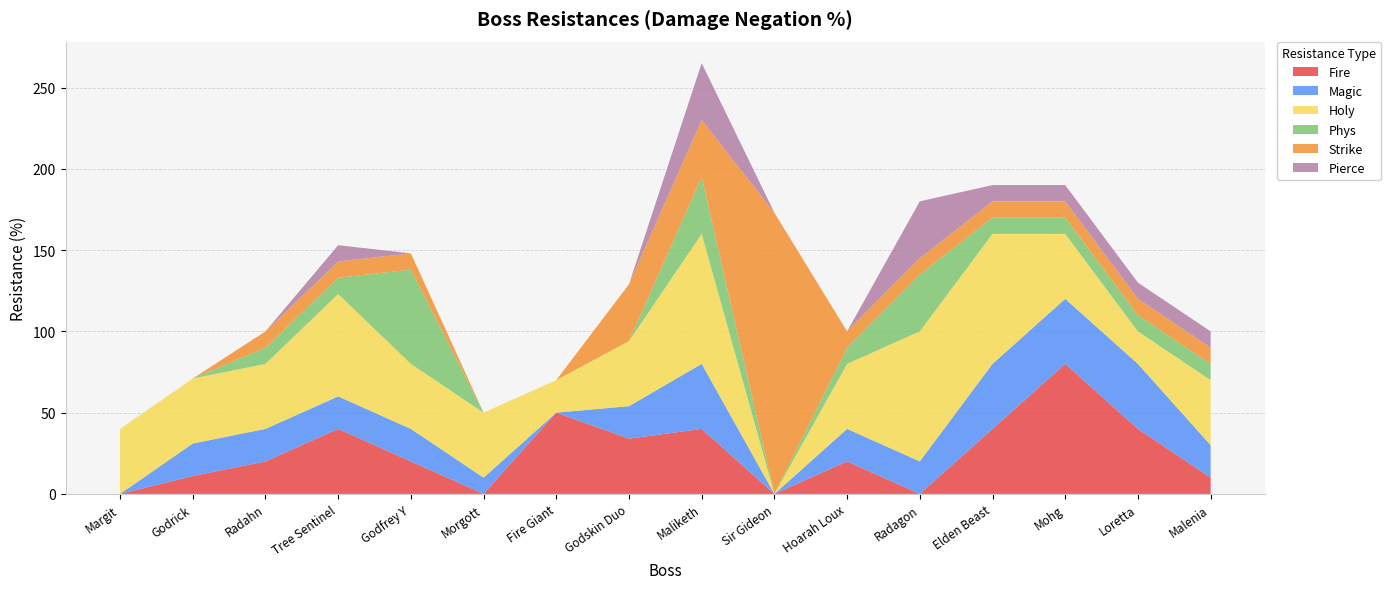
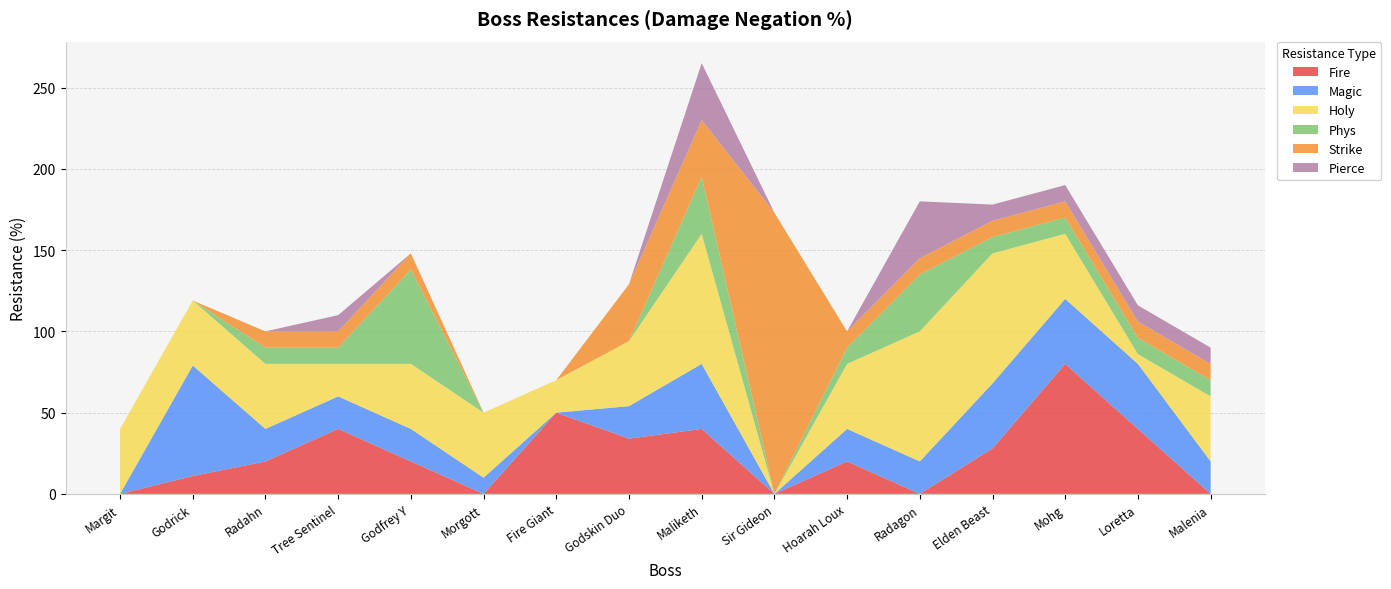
Magic, Godrick: 20 -> 68
Holy, Tree Sentinel: 63 -> 20
Fire, Elden Beast: 40 -> 28
Holy, Loretta: 20 -> 6
Fire, Malenia: 10 -> 0
